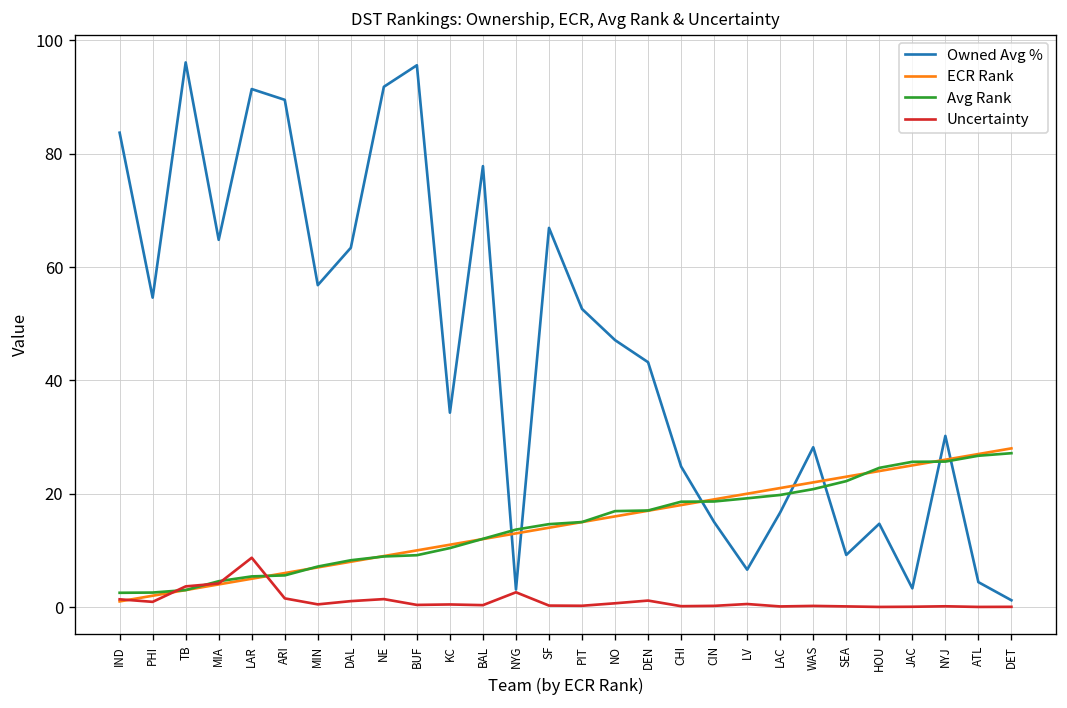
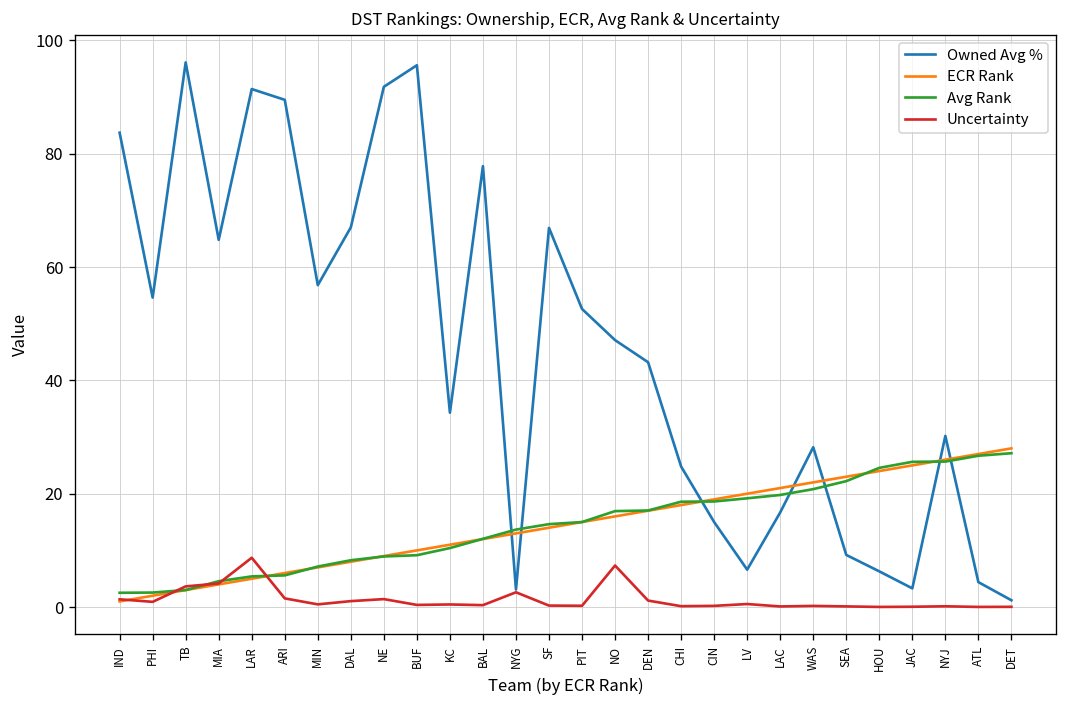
Owned Avg %, DAL: 63 -> 67
Uncertainty, NO: 1 -> 7
Owned Avg %, HOU: 15 -> 6
